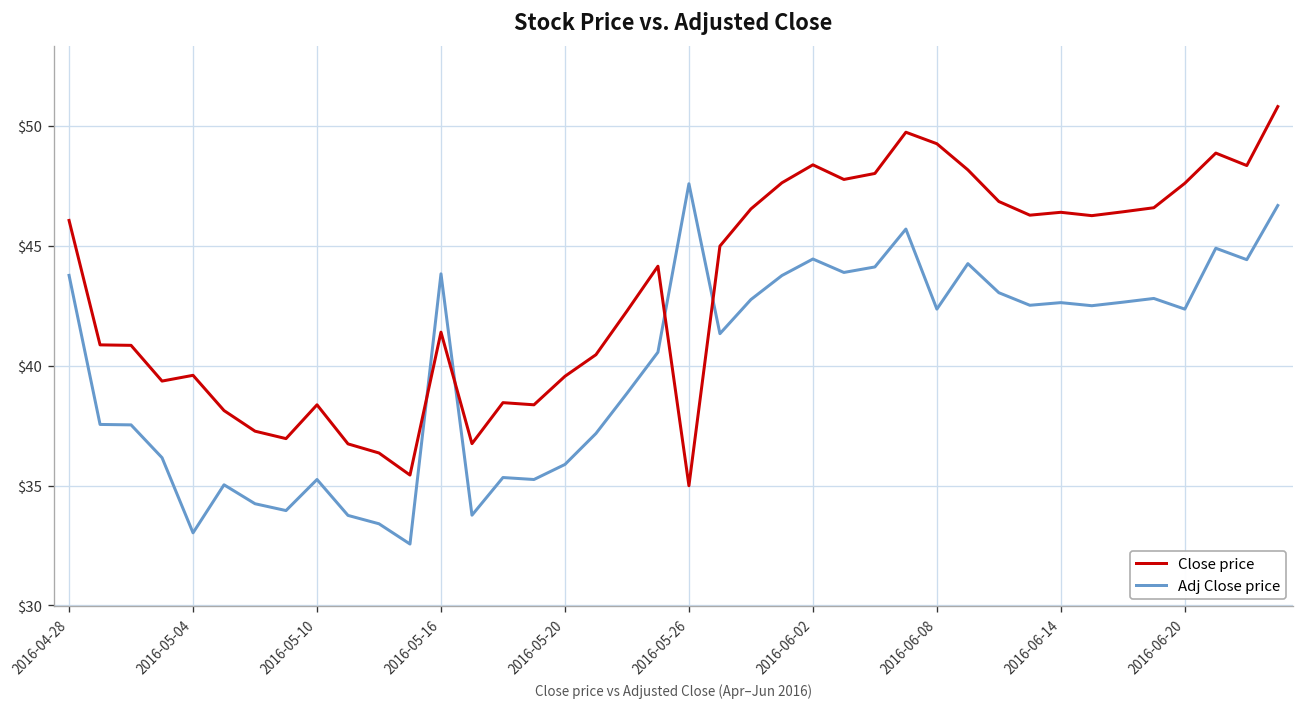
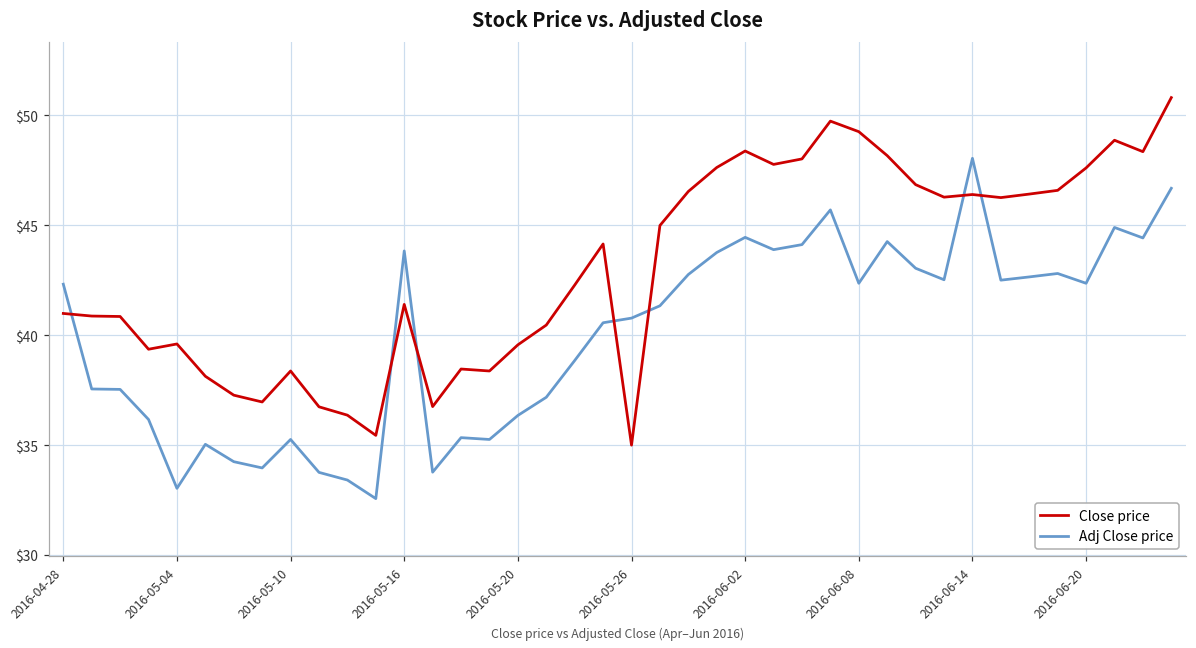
Close price, 2016-04-28: $46.1 -> $41.0
Adj Close price, 2016-04-28: $43.8 -> $42.3
Adj Close price, 2016-05-20: $35.9 -> $36.3
Adj Close price, 2016-05-26: $47.6 -> $40.8
Adj Close price, 2016-06-14: $42.6 -> $48.0
